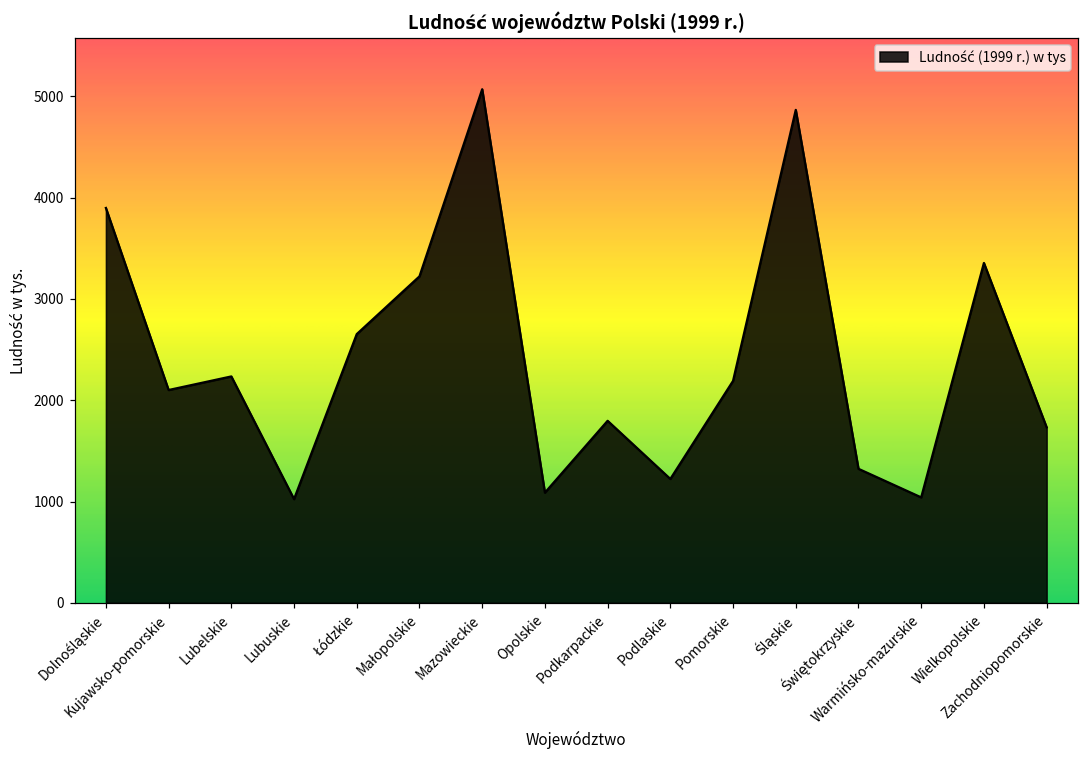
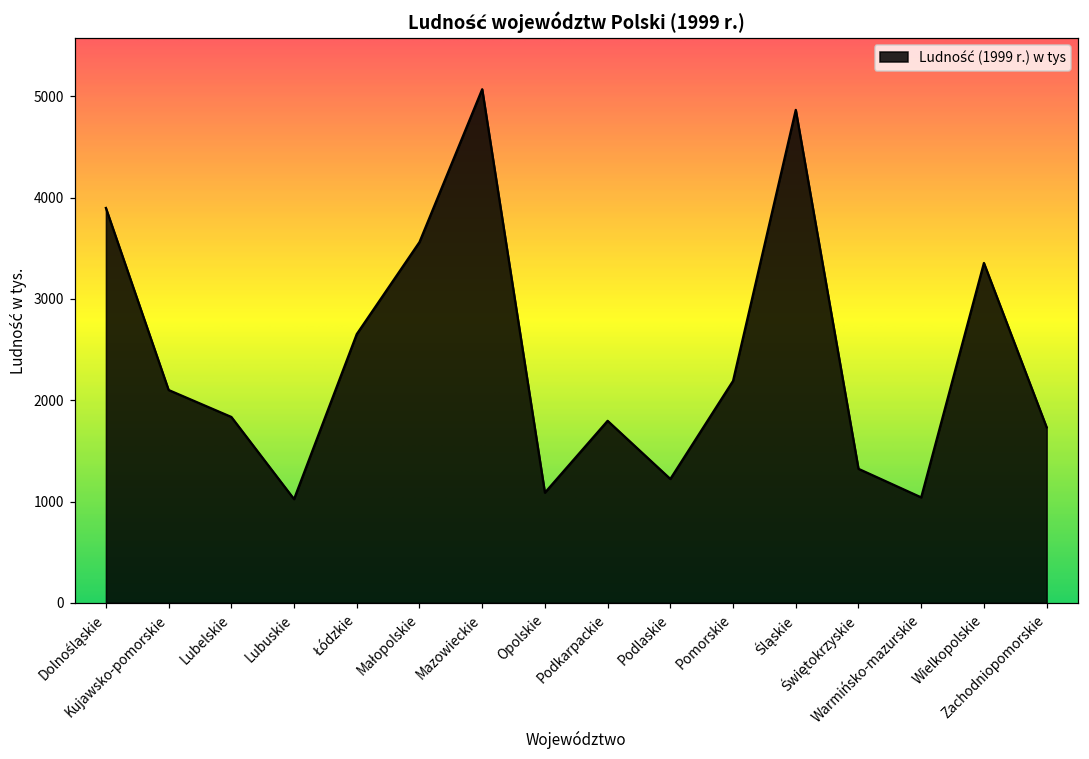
Lubelskie: 2200 -> 1800
Małopolskie: 3200 -> 3600
